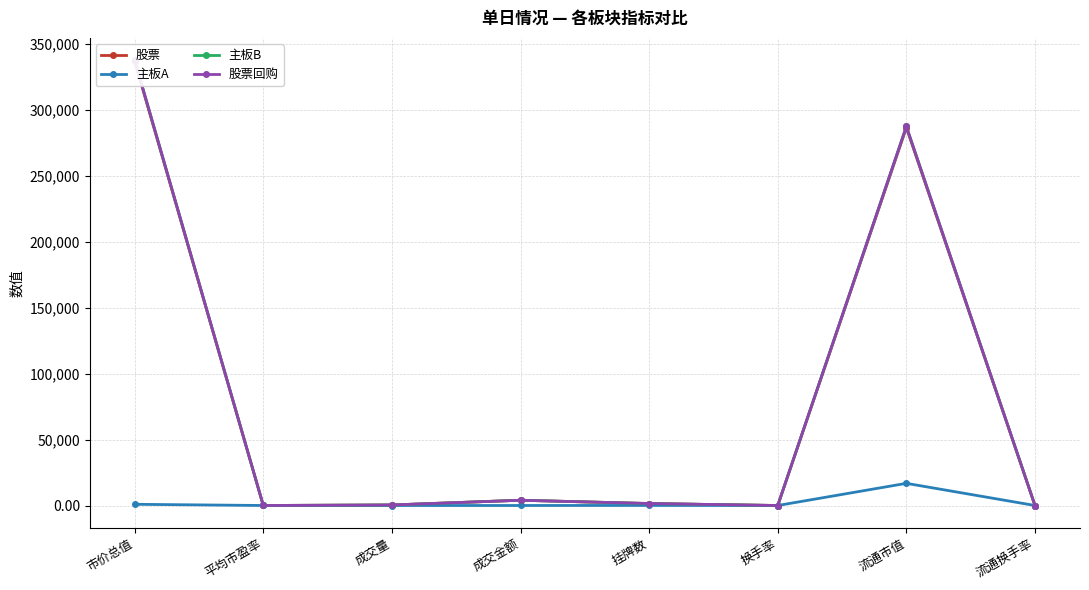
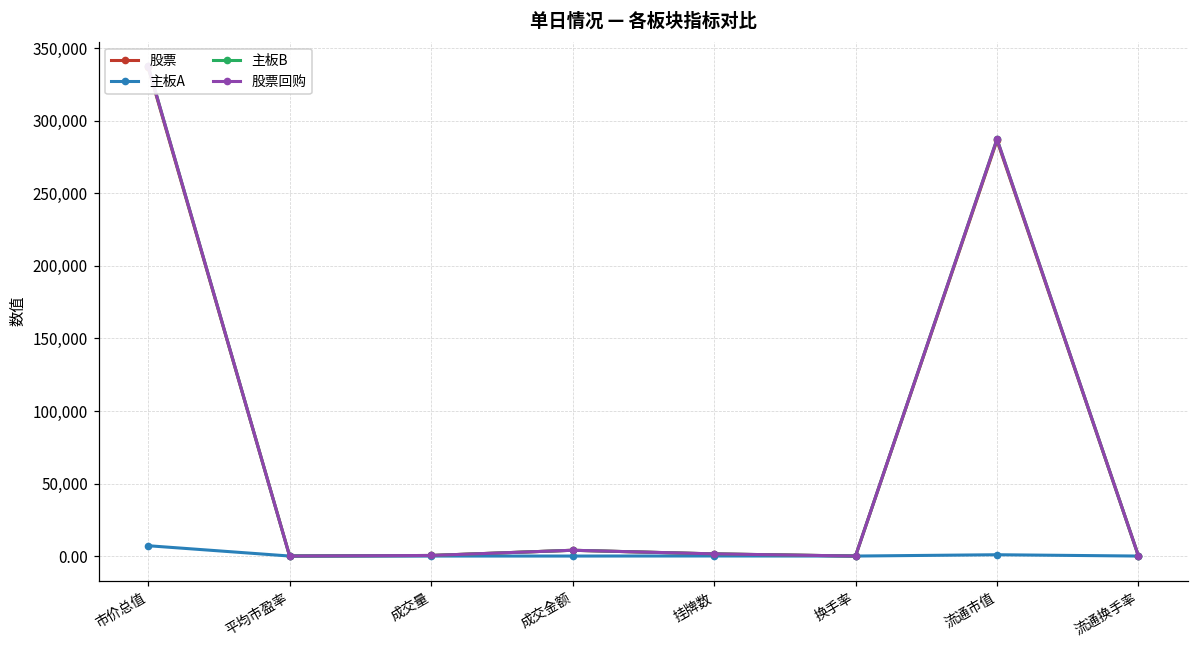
主板A, 市价总值: 1,000 -> 7,000
主板A, 流通市值: 17,000 -> 1,000
